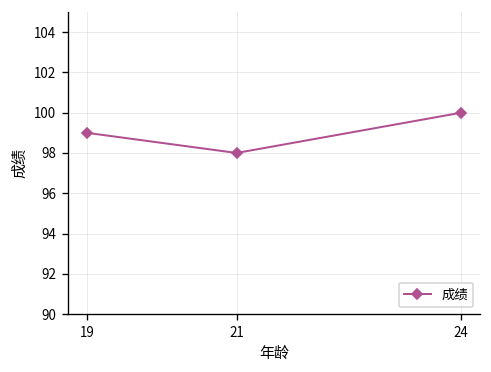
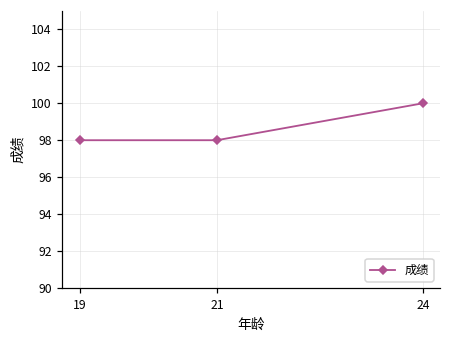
19: 99 -> 98
